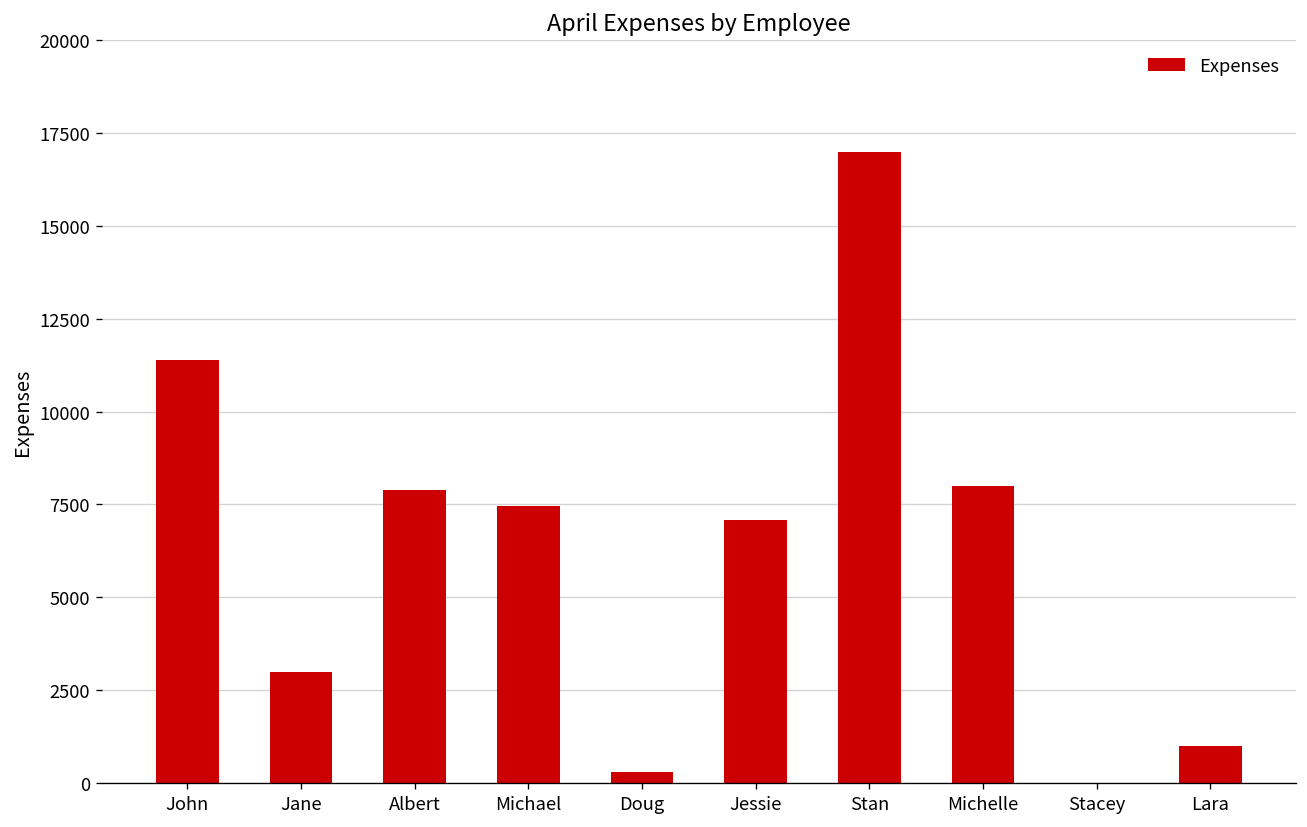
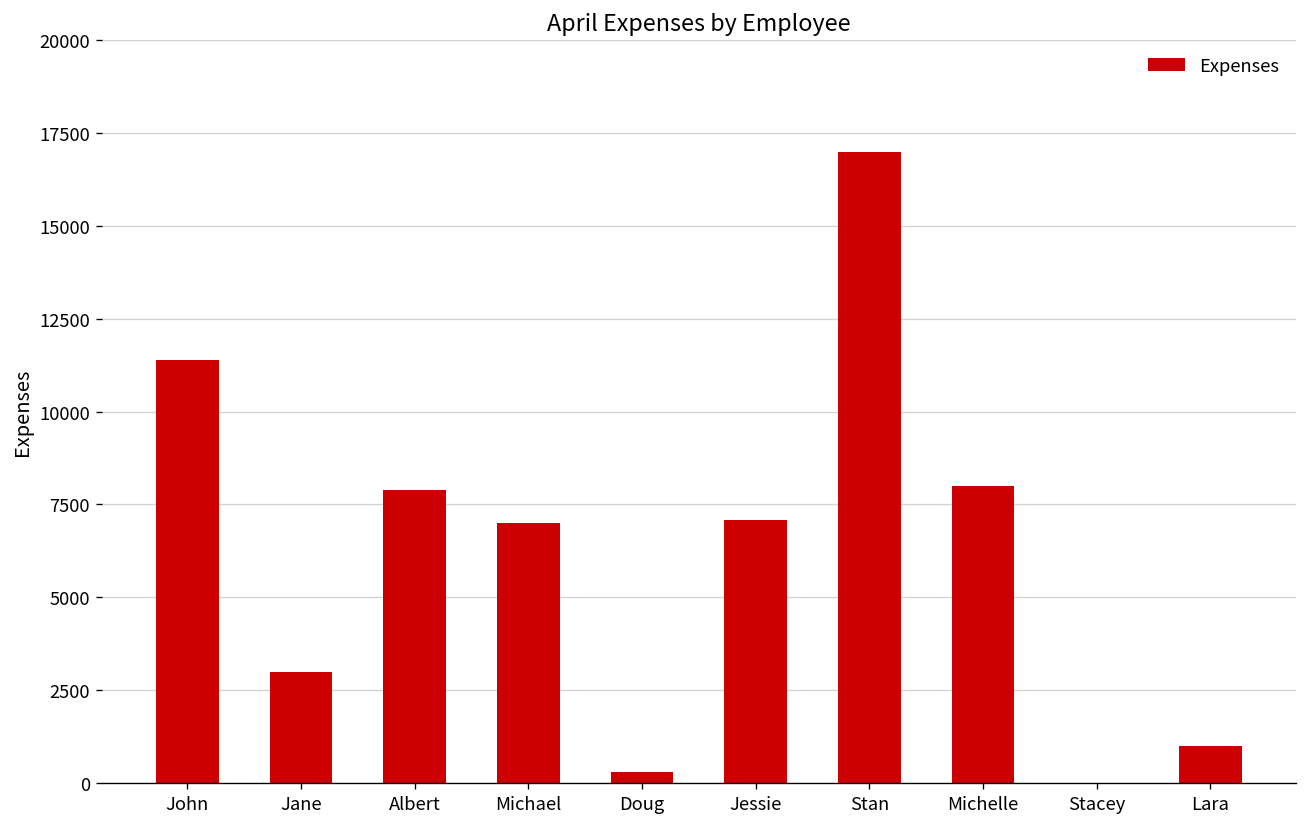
Michael: 7500 -> 7000
